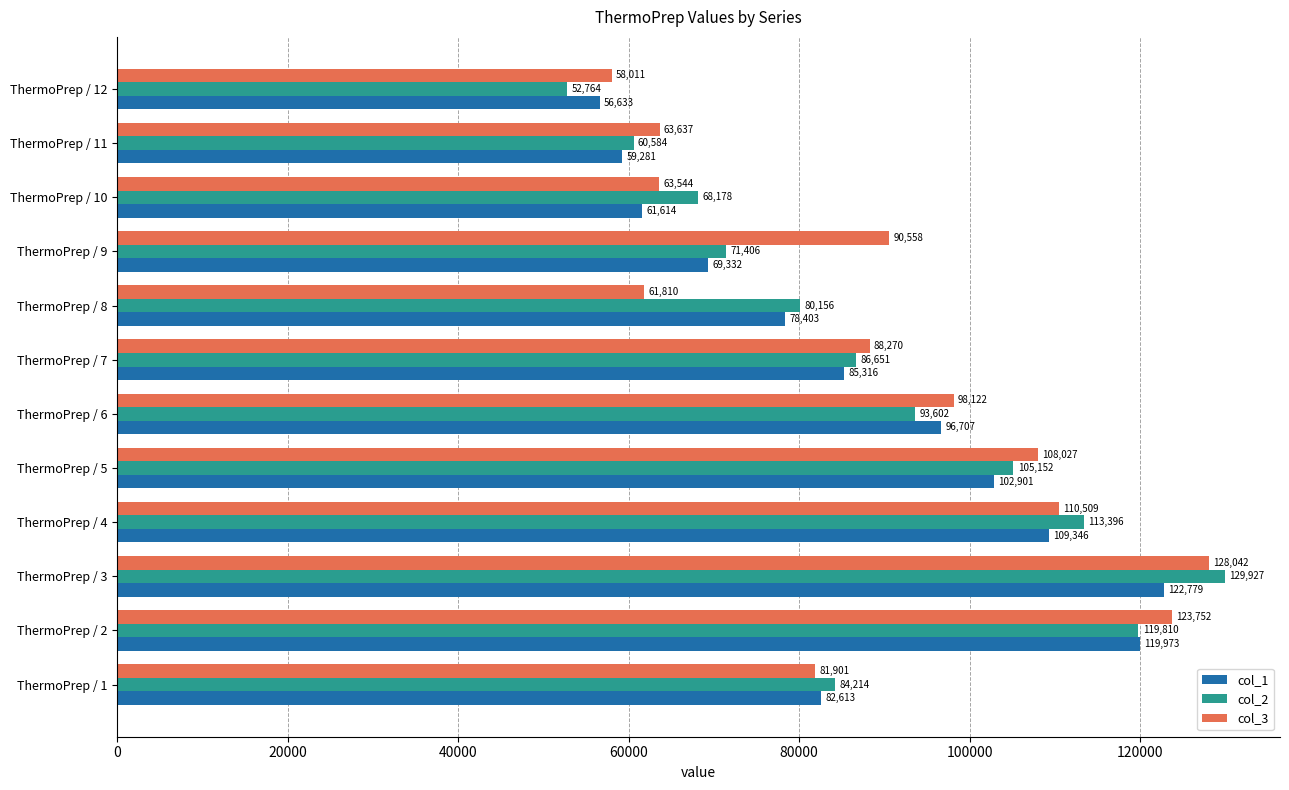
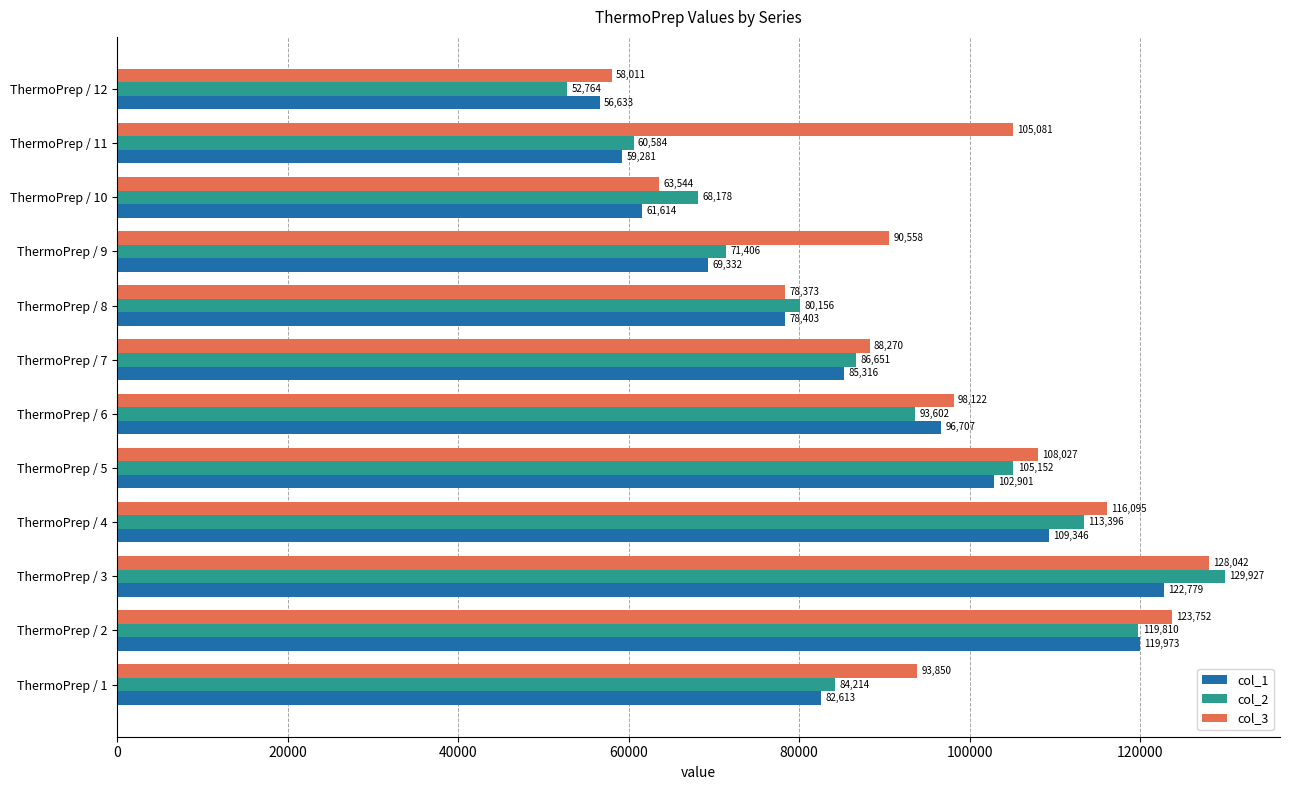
col_3, ThermoPrep / 11: 63,637 -> 105,081
col_3, ThermoPrep / 8: 61,810 -> 78,373
col_3, ThermoPrep / 4: 110,509 -> 116,095
col_3, ThermoPrep / 1: 81,901 -> 93,850
